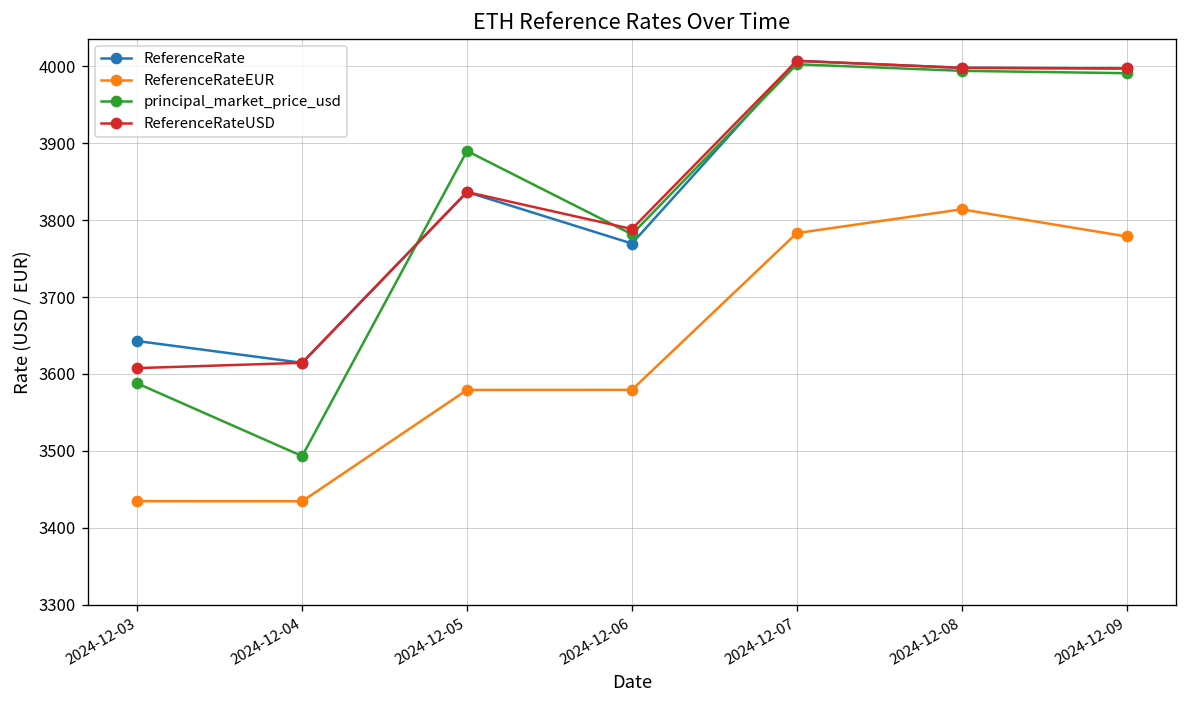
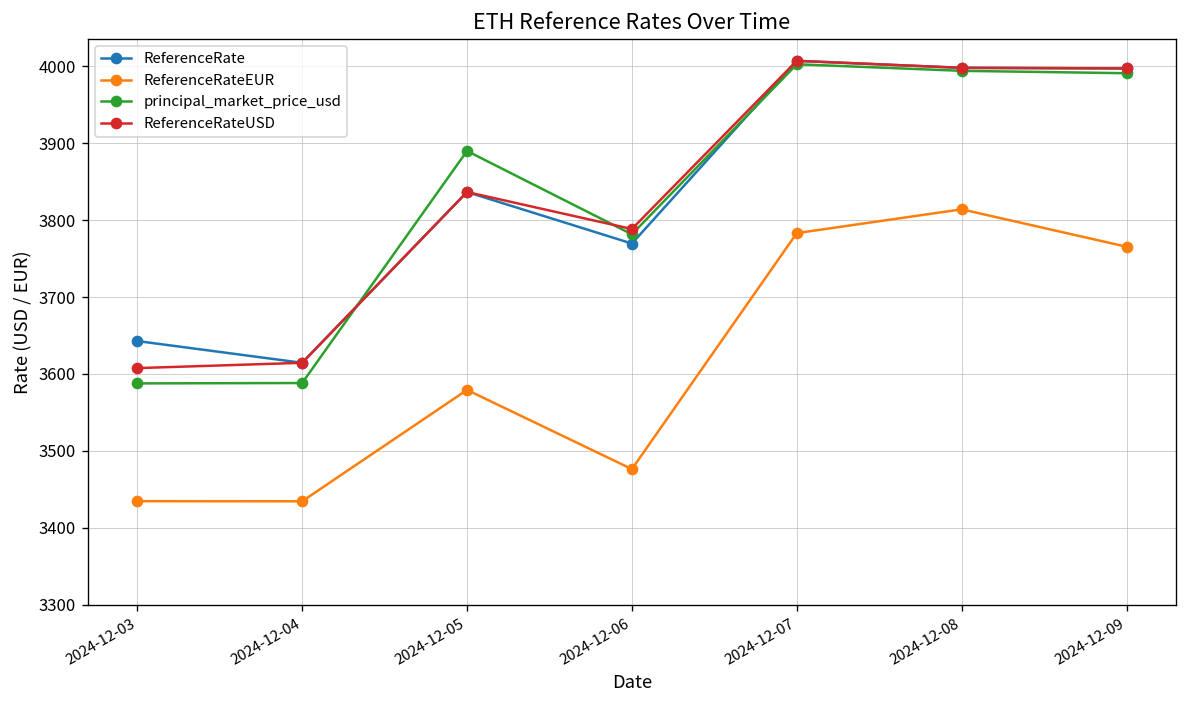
principal_market_price_usd, 2024-12-04: 3490 -> 3590
ReferenceRateEUR, 2024-12-06: 3580 -> 3480
ReferenceRateEUR, 2024-12-09: 3780 -> 3770
